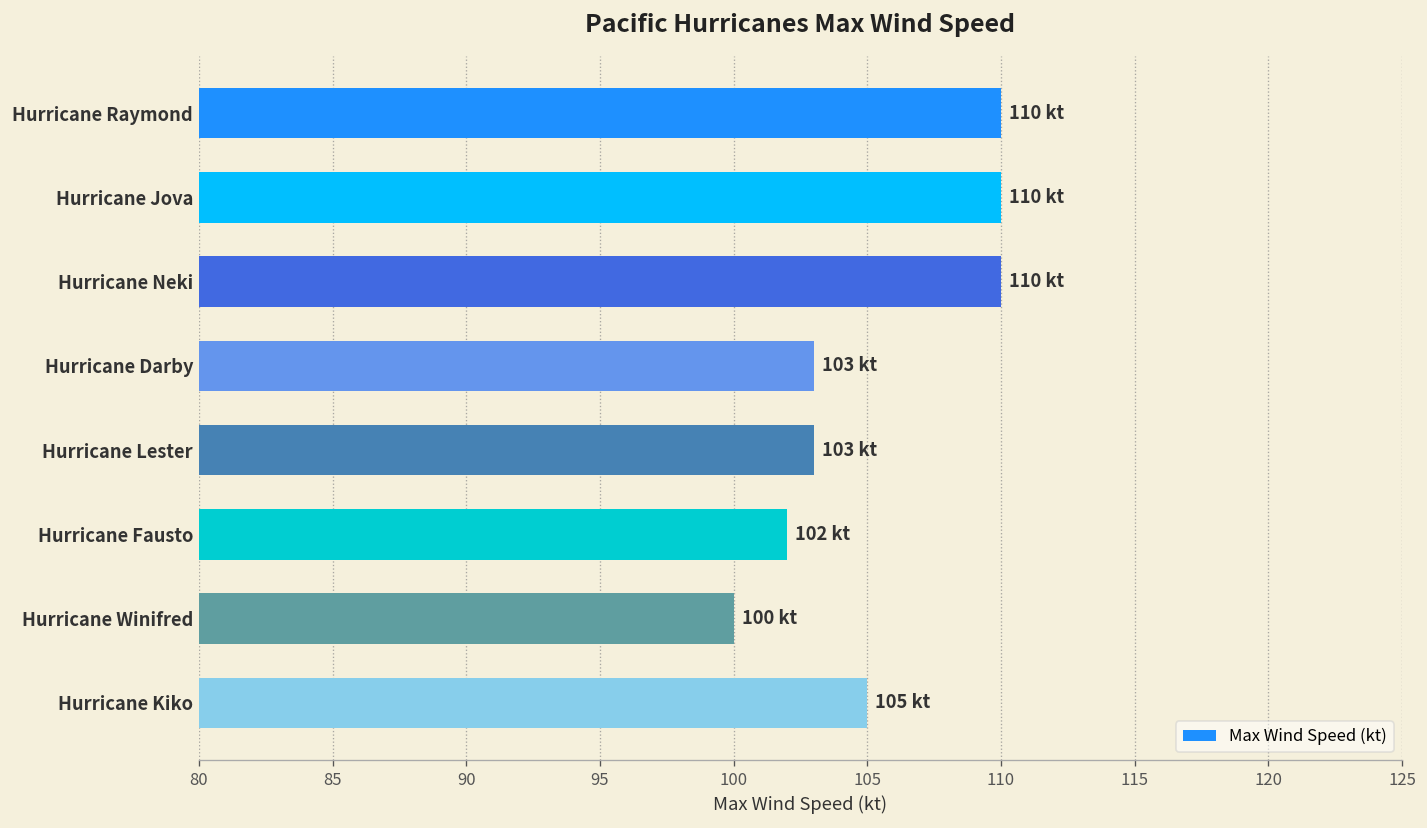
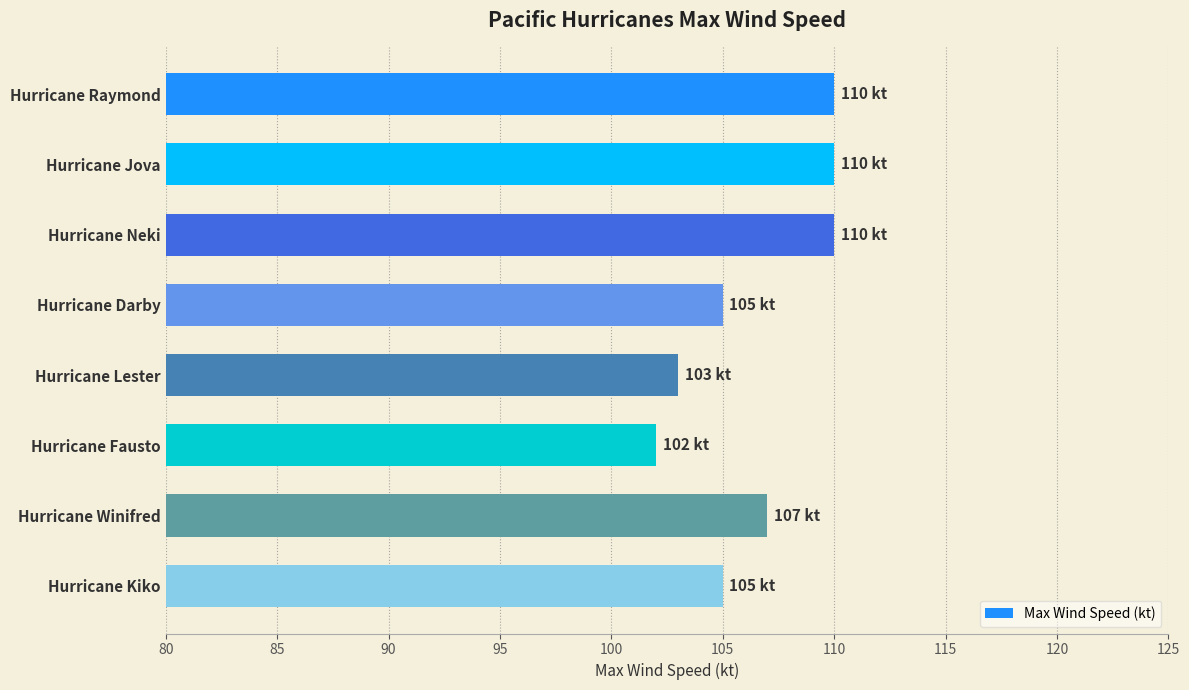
Hurricane Darby: 103 -> 105
Hurricane Winifred: 100 -> 107
